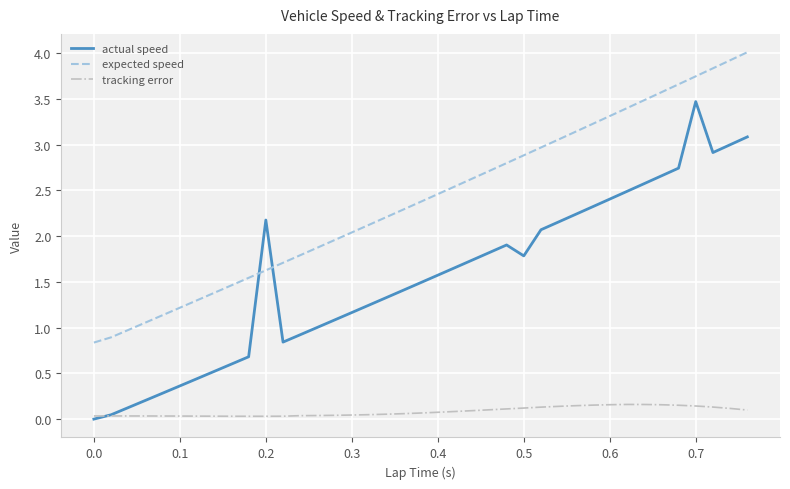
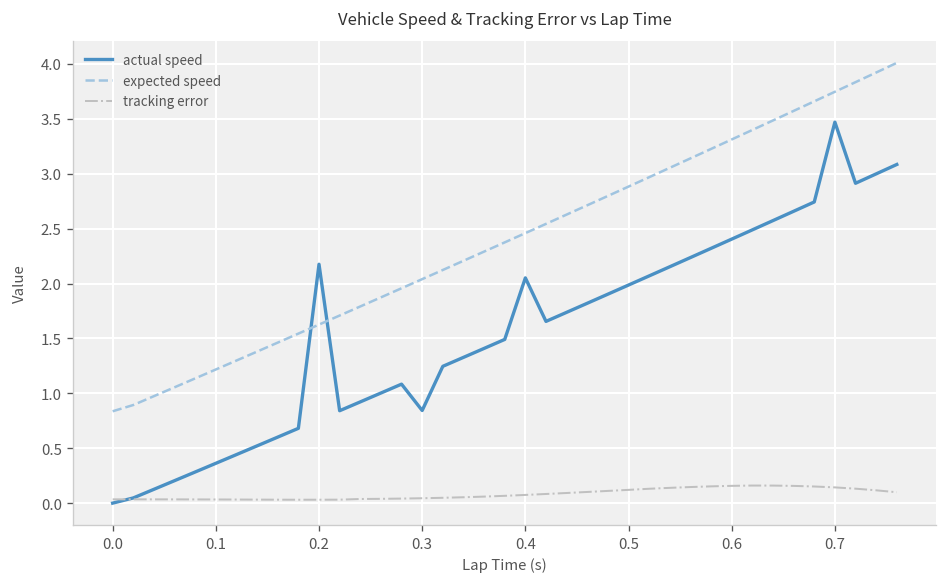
actual speed, 0.3: 1.2 -> 0.8
actual speed, 0.4: 1.6 -> 2.1
actual speed, 0.5: 1.8 -> 2.0
